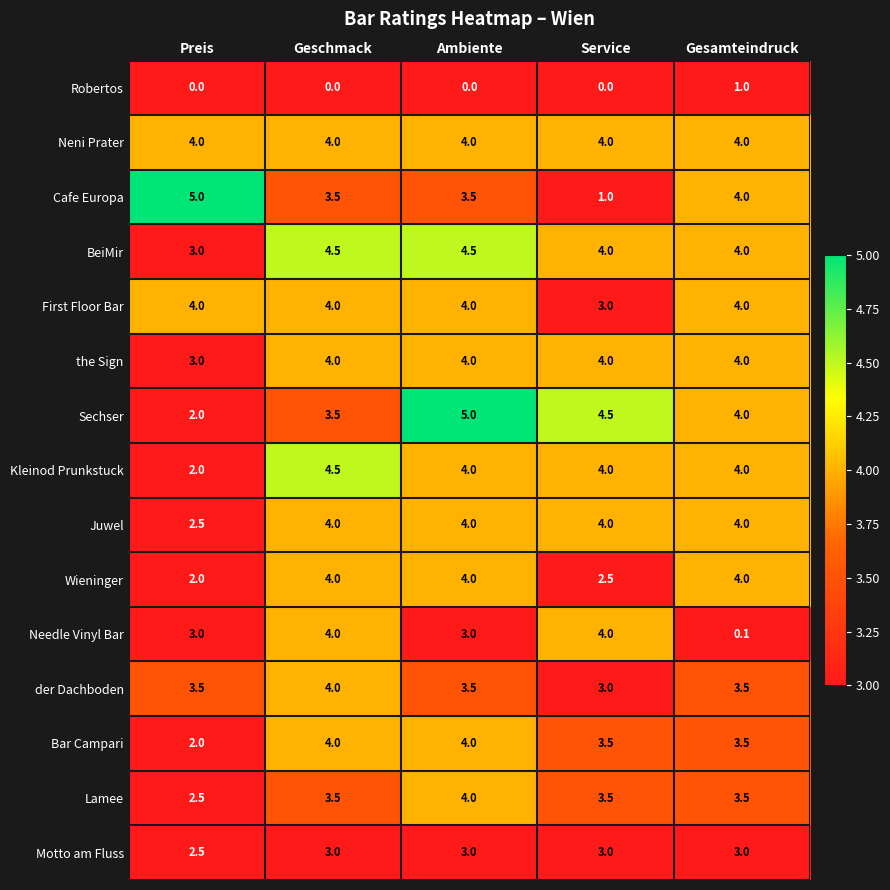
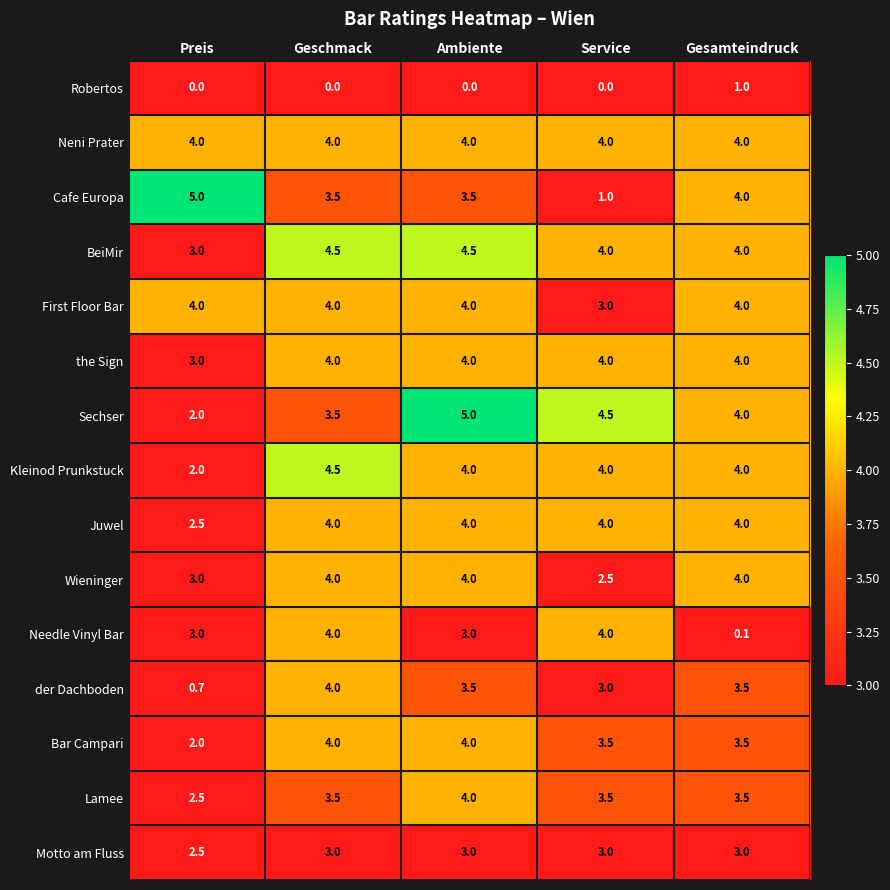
Wieninger, Preis: 2.0 -> 3.0
der Dachboden, Preis: 3.5 -> 0.7
